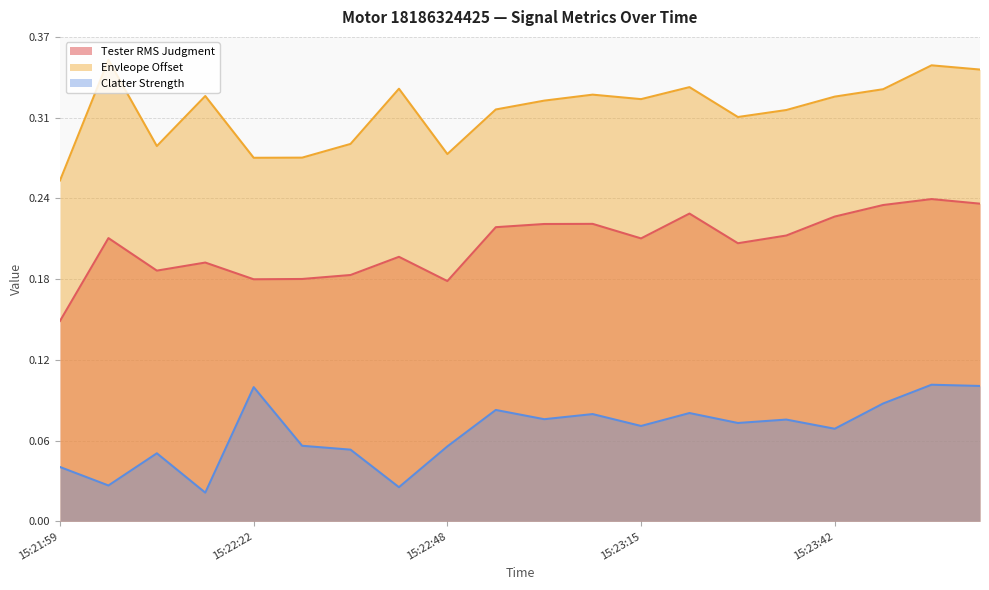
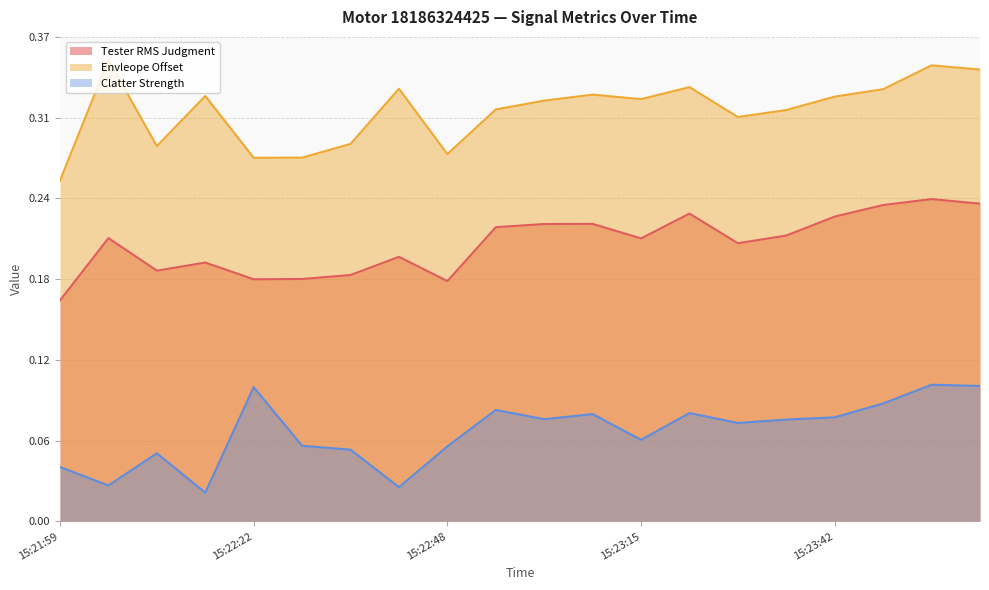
Tester RMS Judgment, 15:21:59: 0.152 -> 0.168
Clatter Strength, 15:23:15: 0.072 -> 0.062
Clatter Strength, 15:23:42: 0.070 -> 0.079
